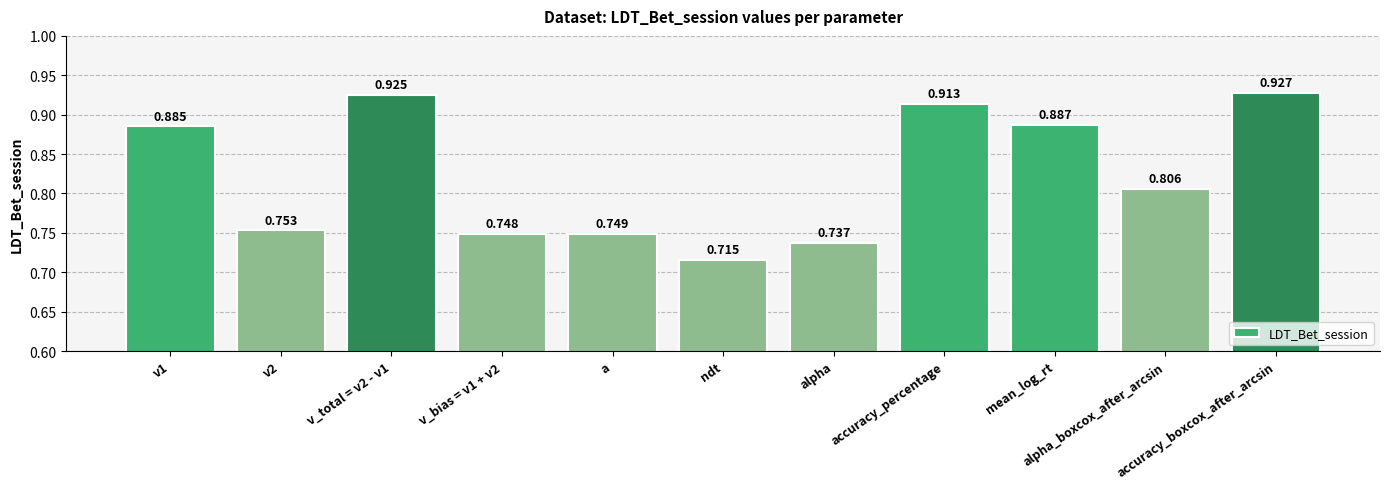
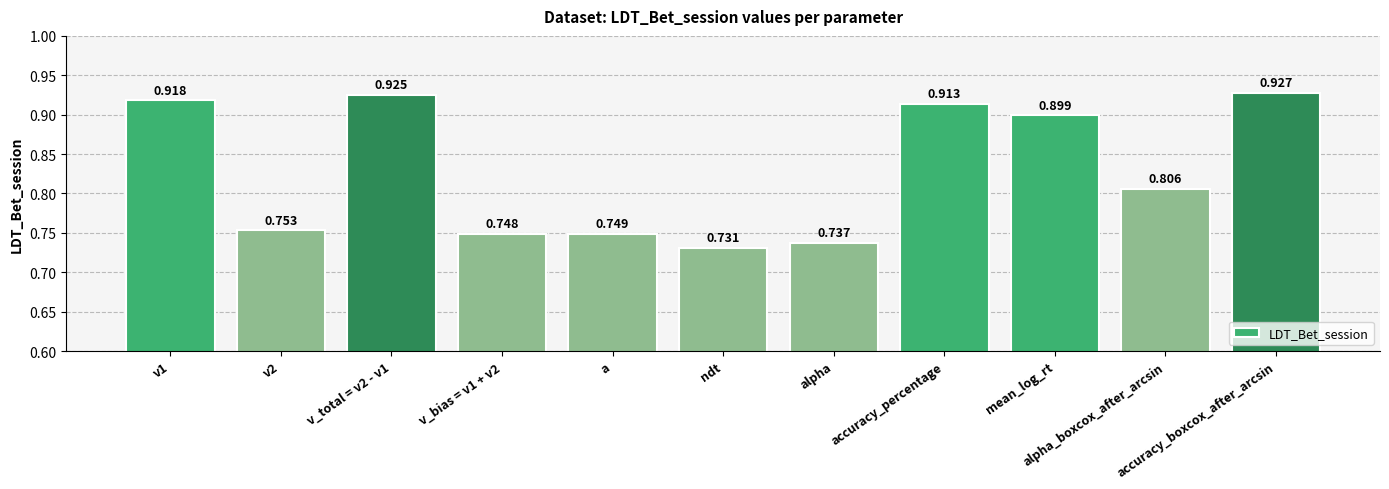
v1: 0.885 -> 0.918
ndt: 0.715 -> 0.731
mean_log_rt: 0.887 -> 0.899
